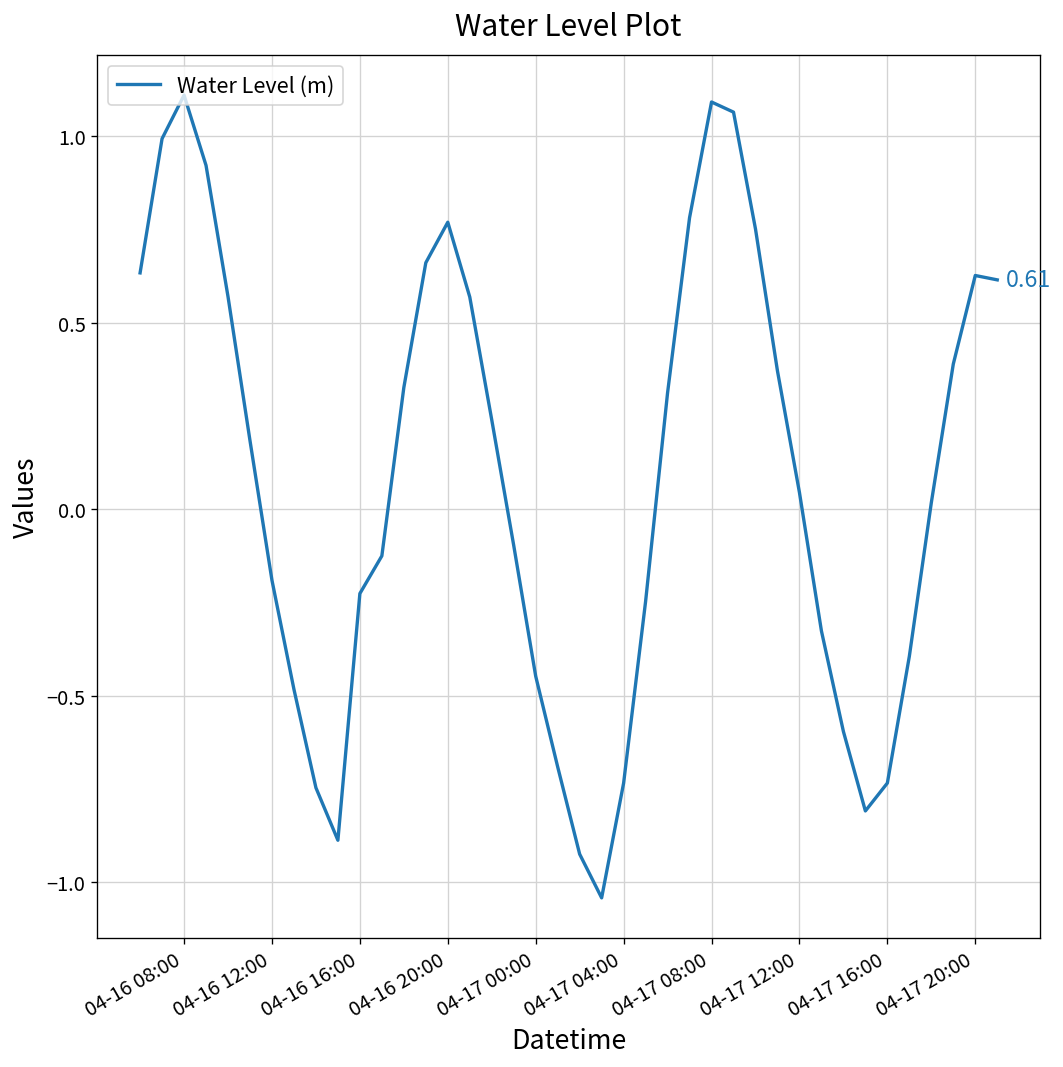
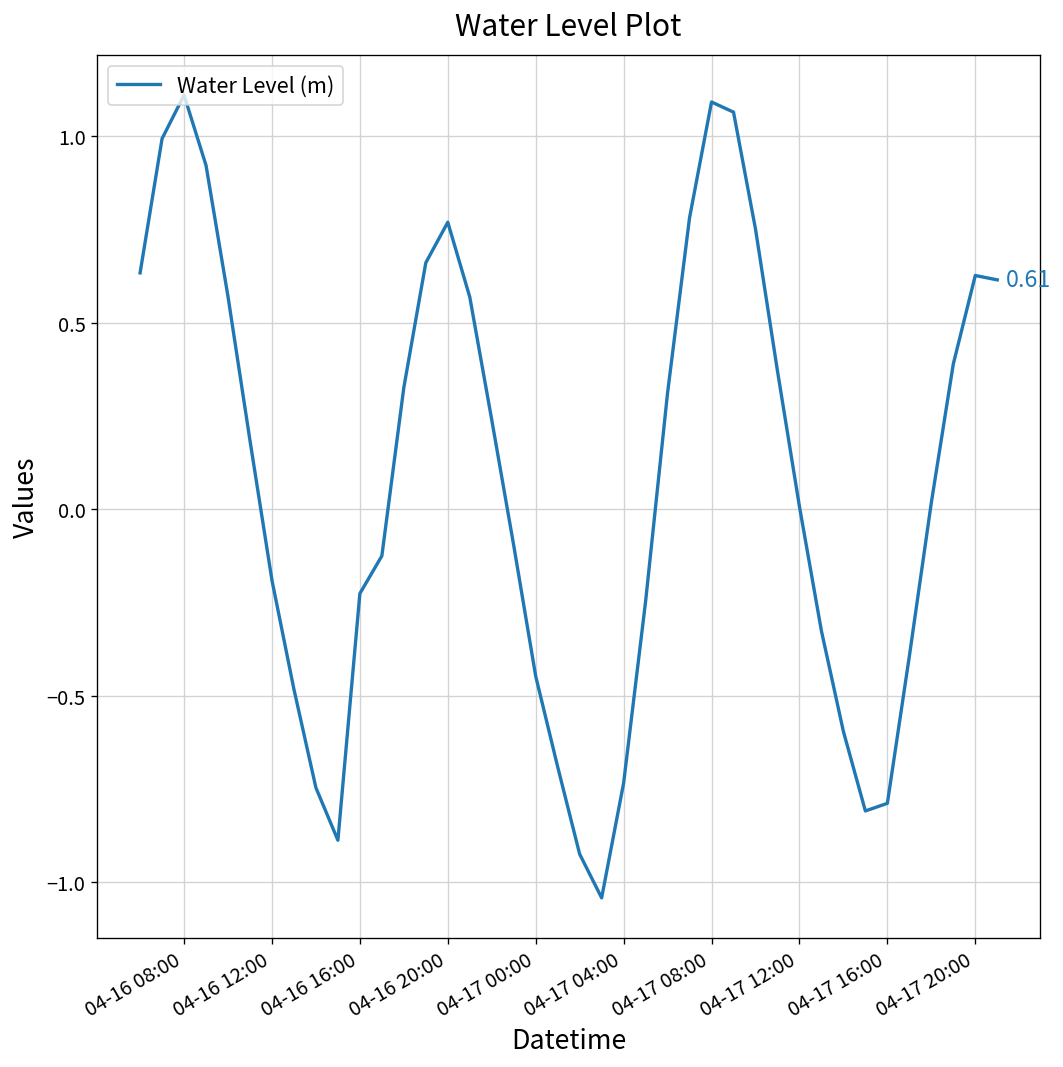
04-17 12:00: 0.04 -> 0.01
04-17 16:00: -0.73 -> -0.79
